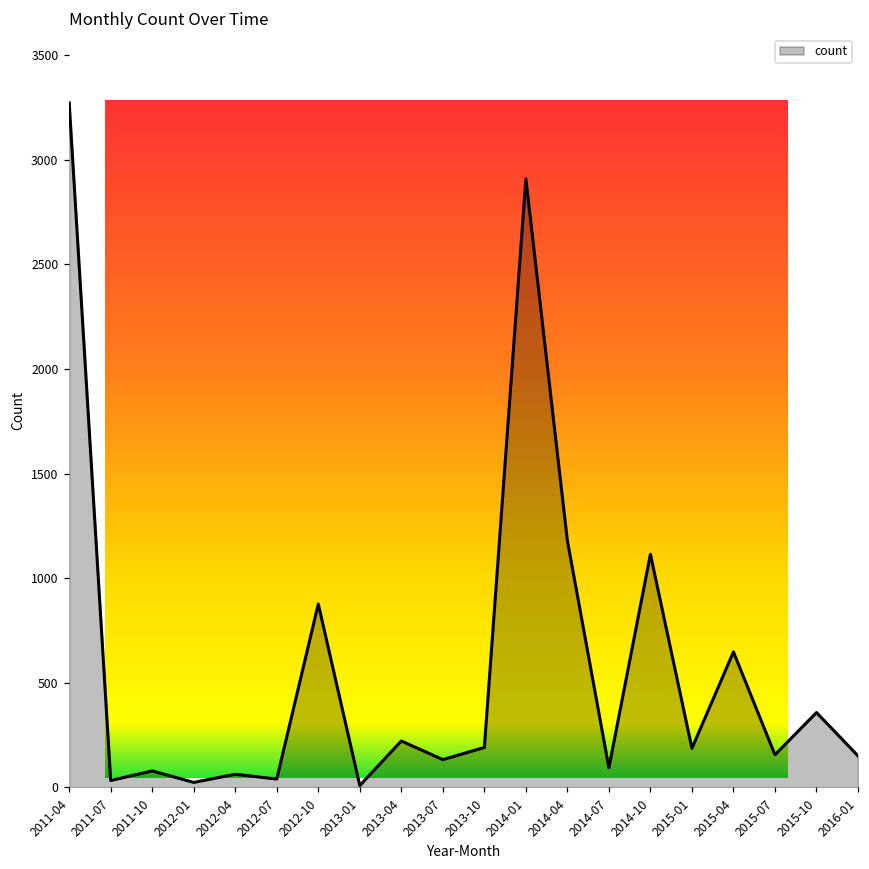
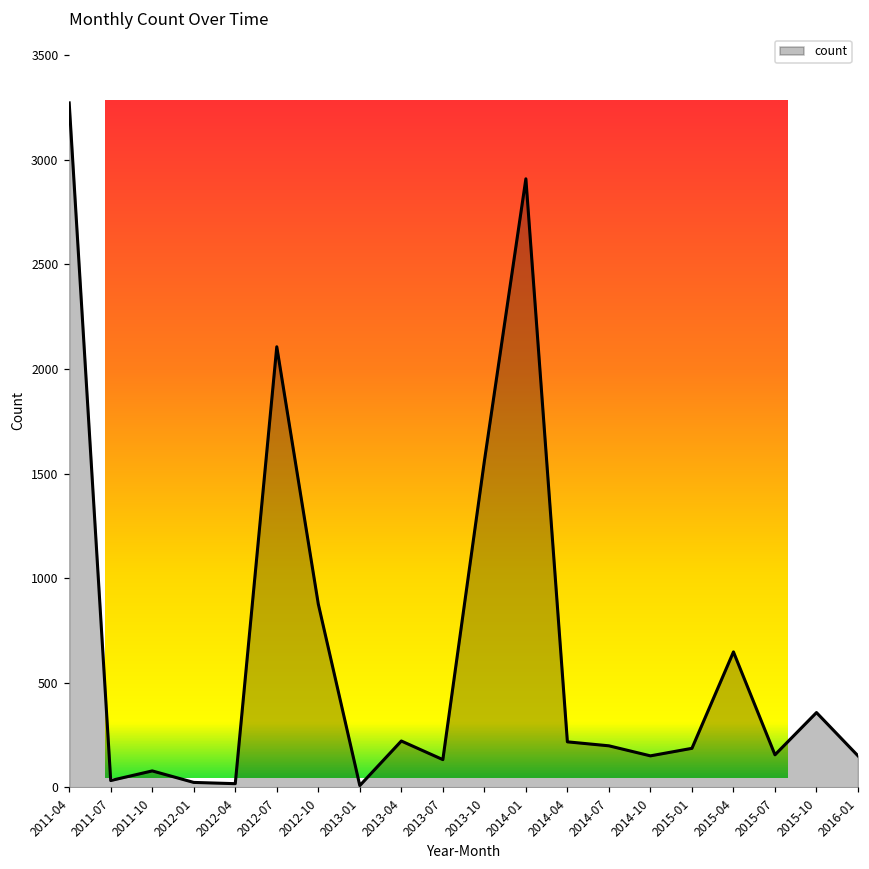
2012-04: 60 -> 20
2012-07: 40 -> 2110
2013-10: 190 -> 1560
2014-04: 1180 -> 220
2014-07: 90 -> 200
2014-10: 1110 -> 150
